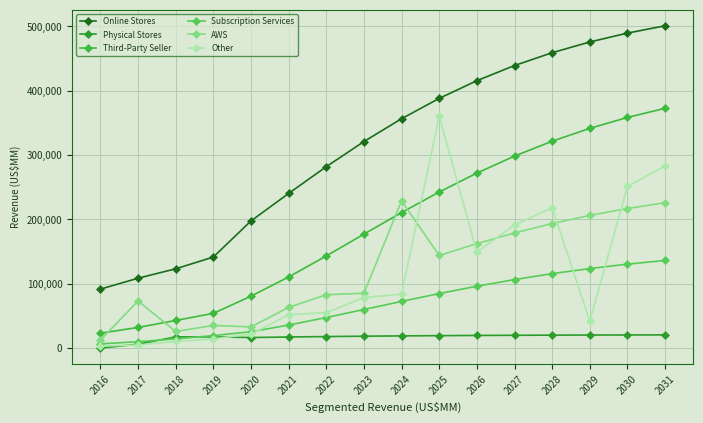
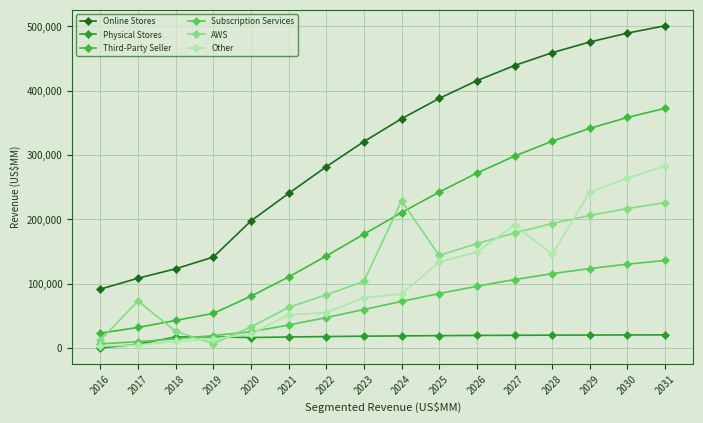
AWS, 2019: 40,000 -> 10,000
AWS, 2023: 90,000 -> 100,000
Other, 2025: 360,000 -> 130,000
Other, 2028: 220,000 -> 150,000
Other, 2029: 40,000 -> 240,000
Other, 2030: 250,000 -> 260,000
